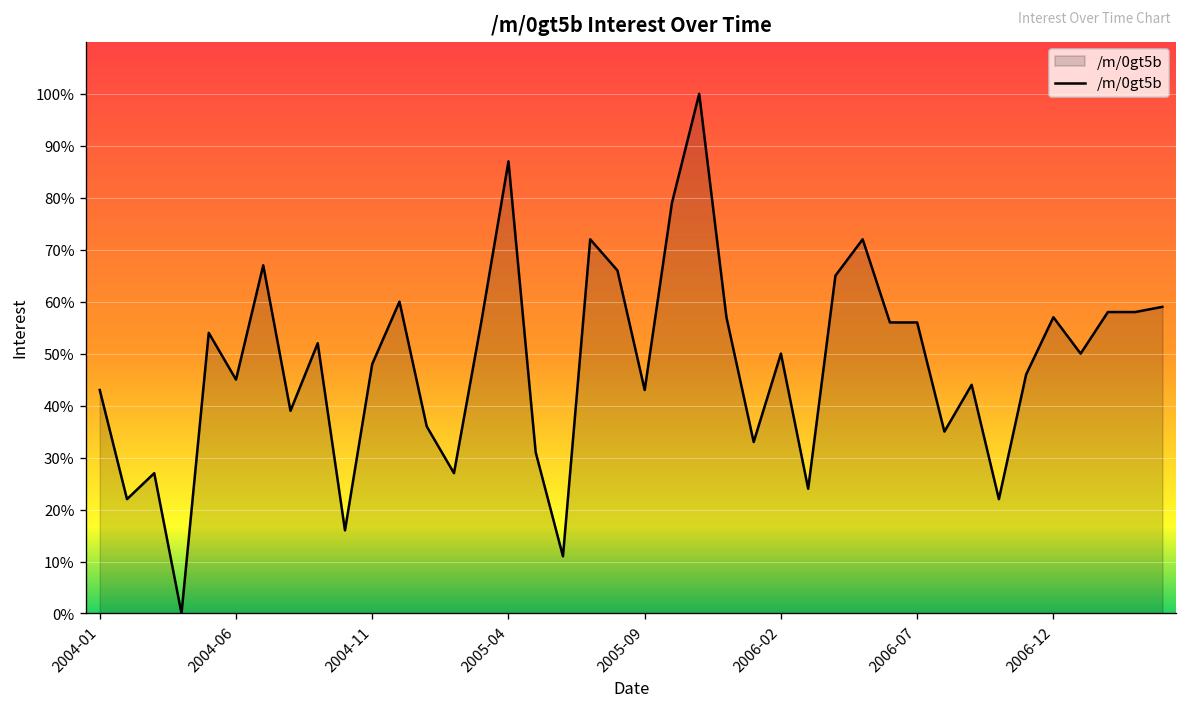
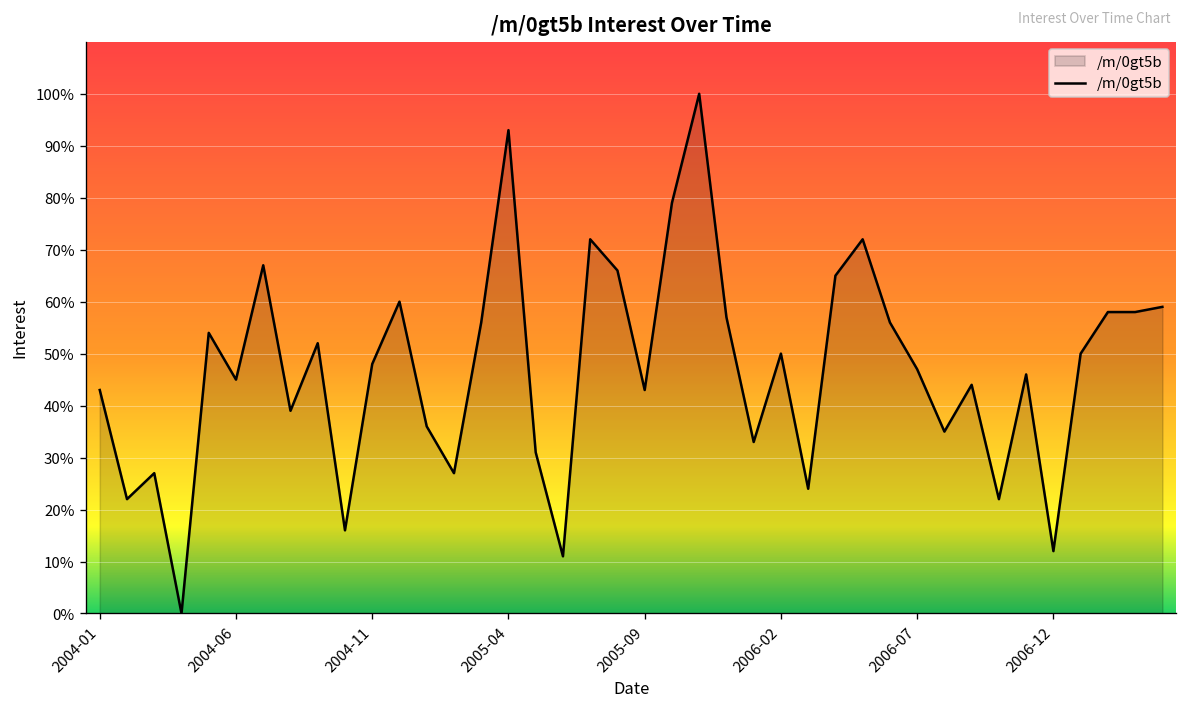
2005-04: 87% -> 93%
2006-07: 56% -> 47%
2006-12: 57% -> 12%
